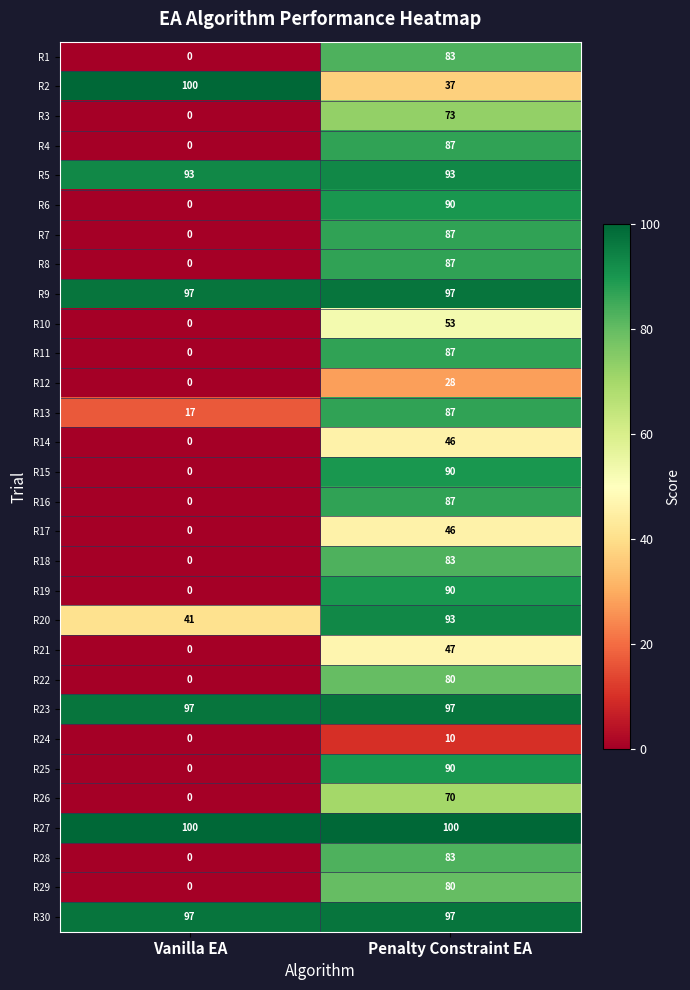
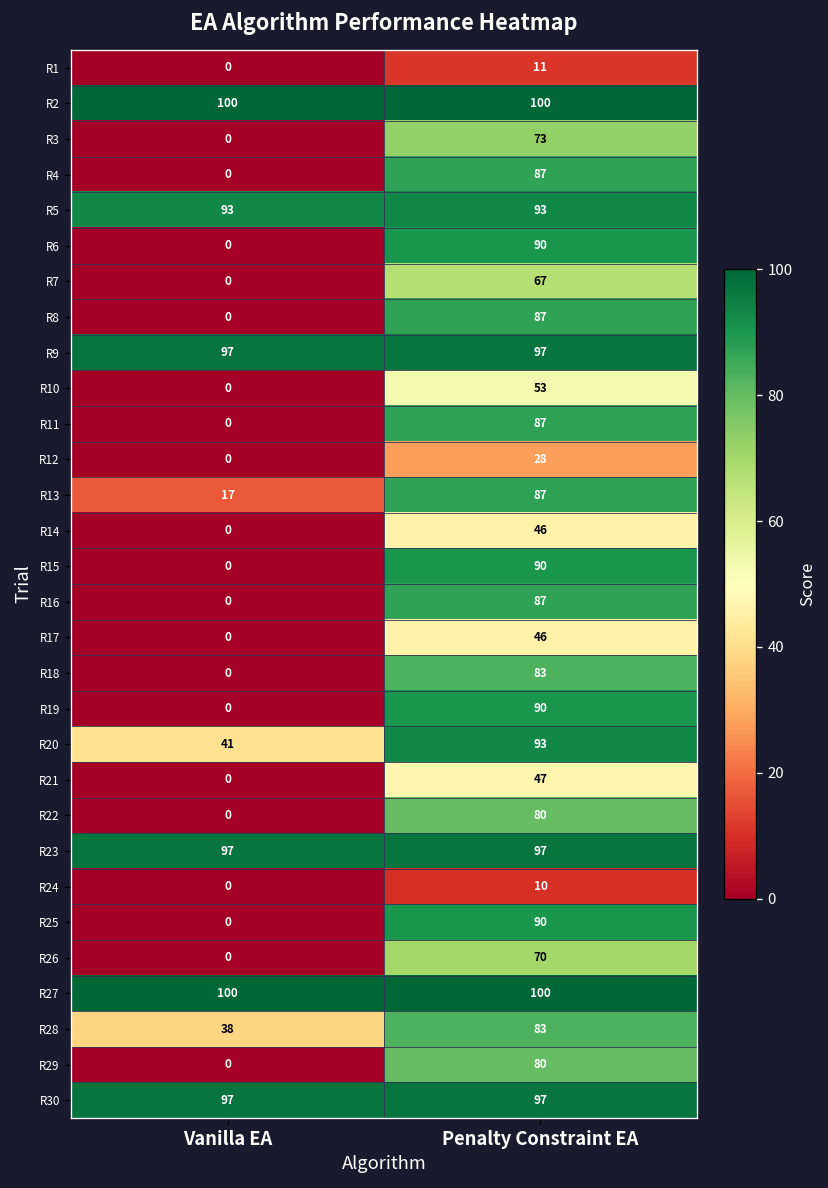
R1, Penalty Constraint EA: 83 -> 11
R2, Penalty Constraint EA: 37 -> 100
R7, Penalty Constraint EA: 87 -> 67
R28, Vanilla EA: 0 -> 38
